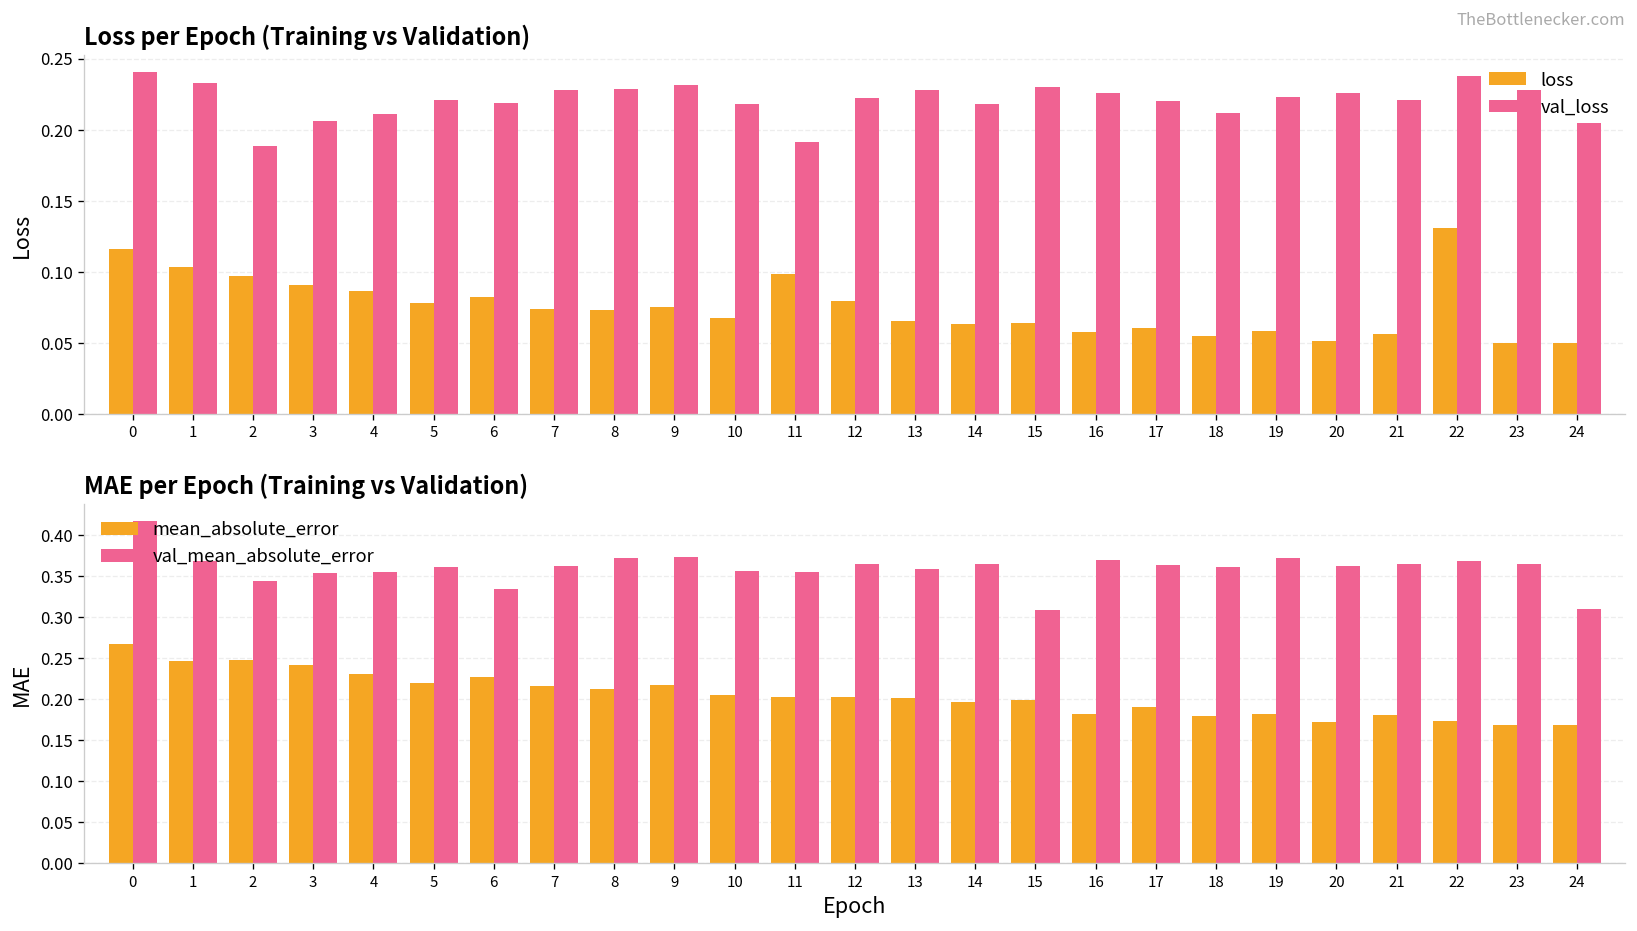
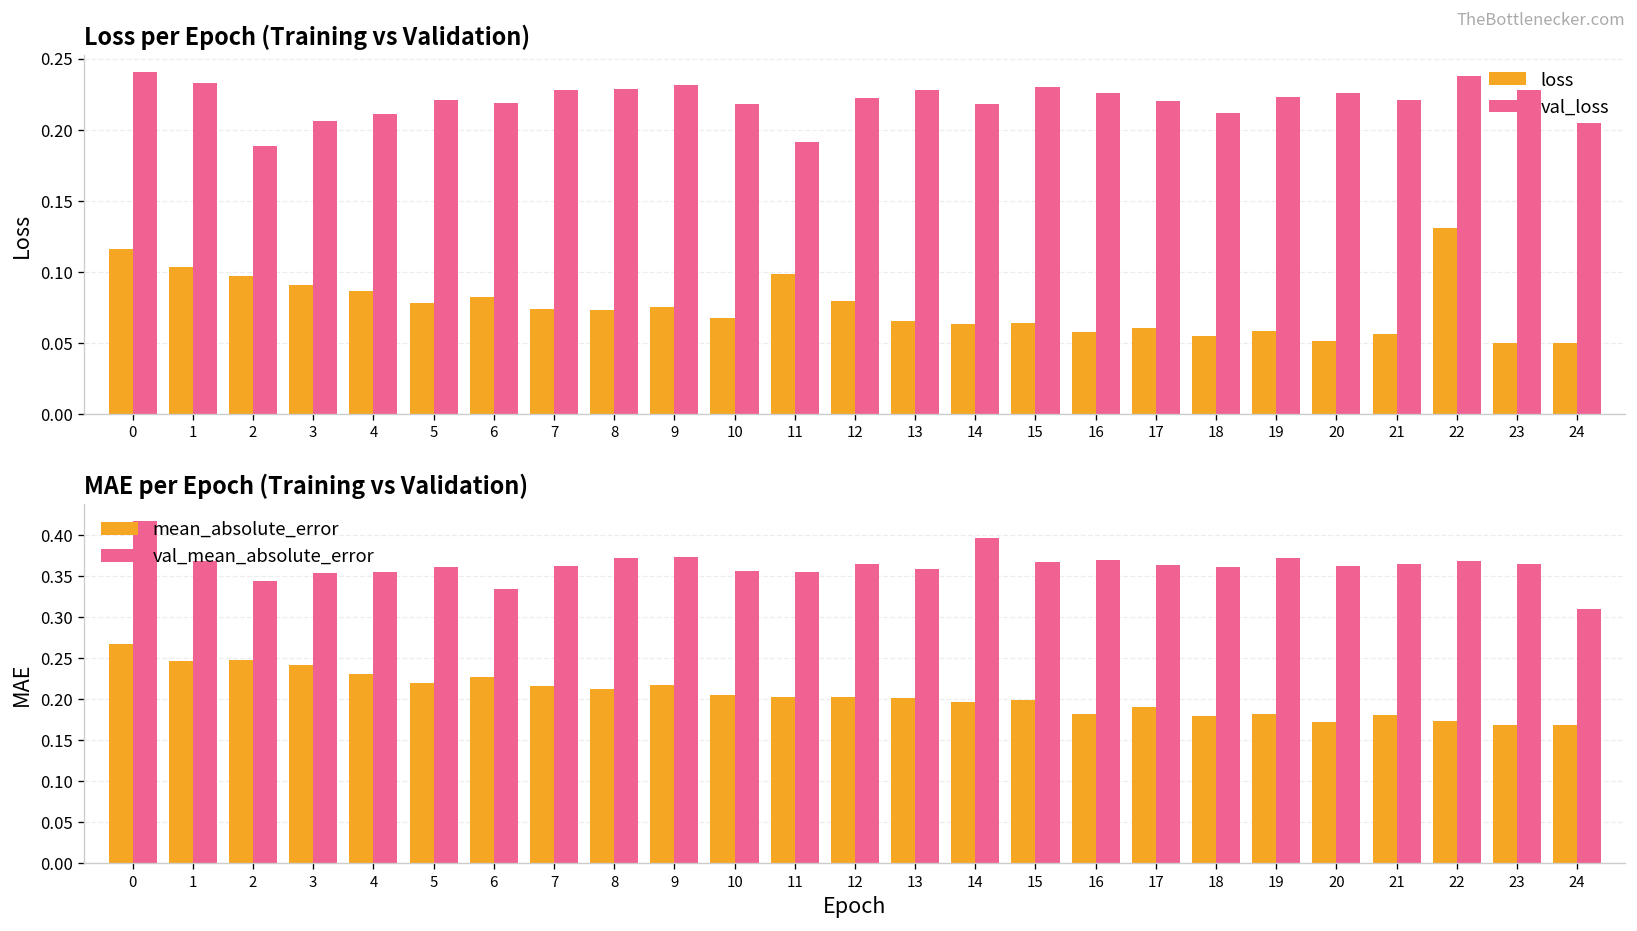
MAE per Epoch (Training vs Validation), val_mean_absolute_error, 14: 0.36 -> 0.40
MAE per Epoch (Training vs Validation), val_mean_absolute_error, 15: 0.31 -> 0.37
